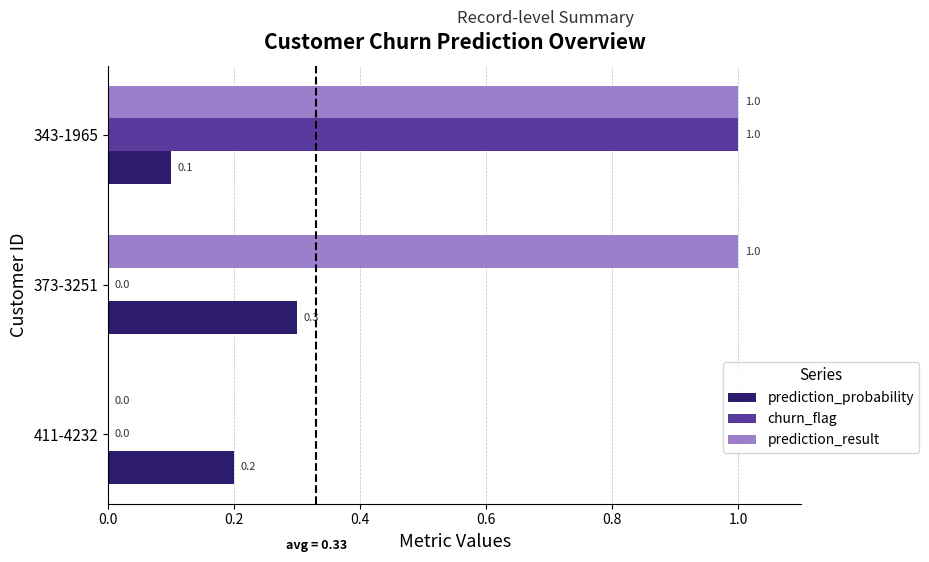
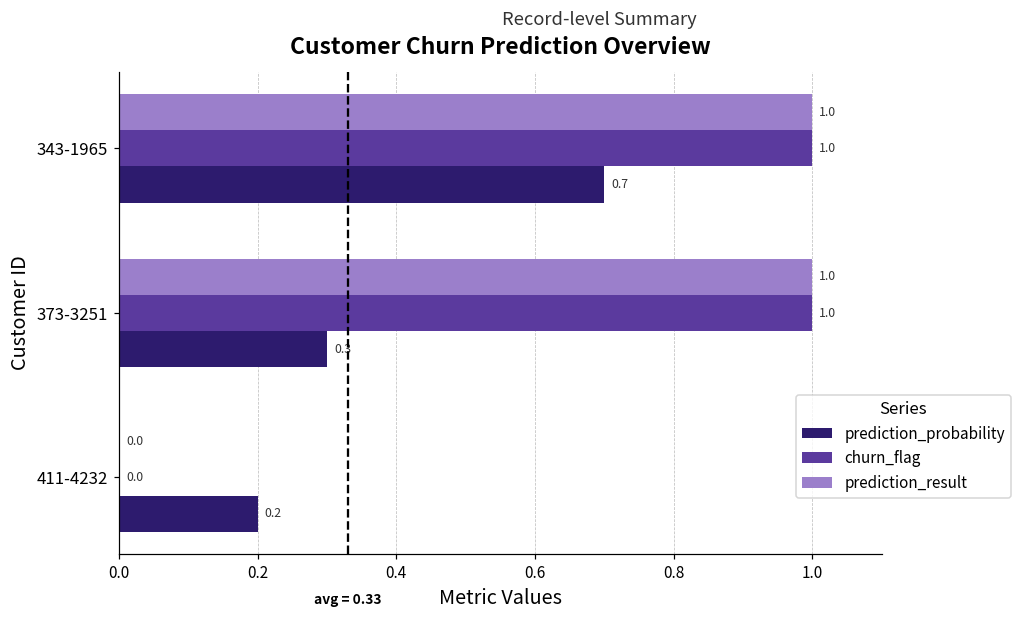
prediction_probability, 343-1965: 0.1 -> 0.7
churn_flag, 373-3251: 0.0 -> 1.0
